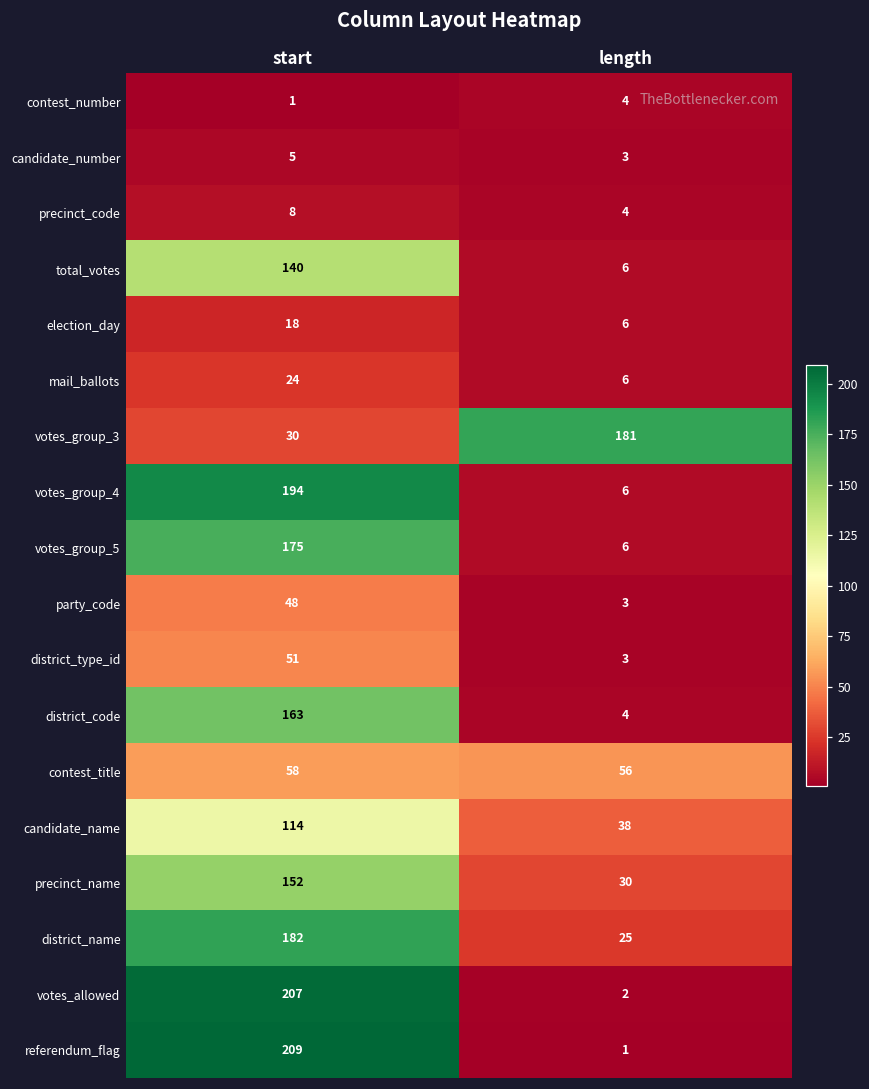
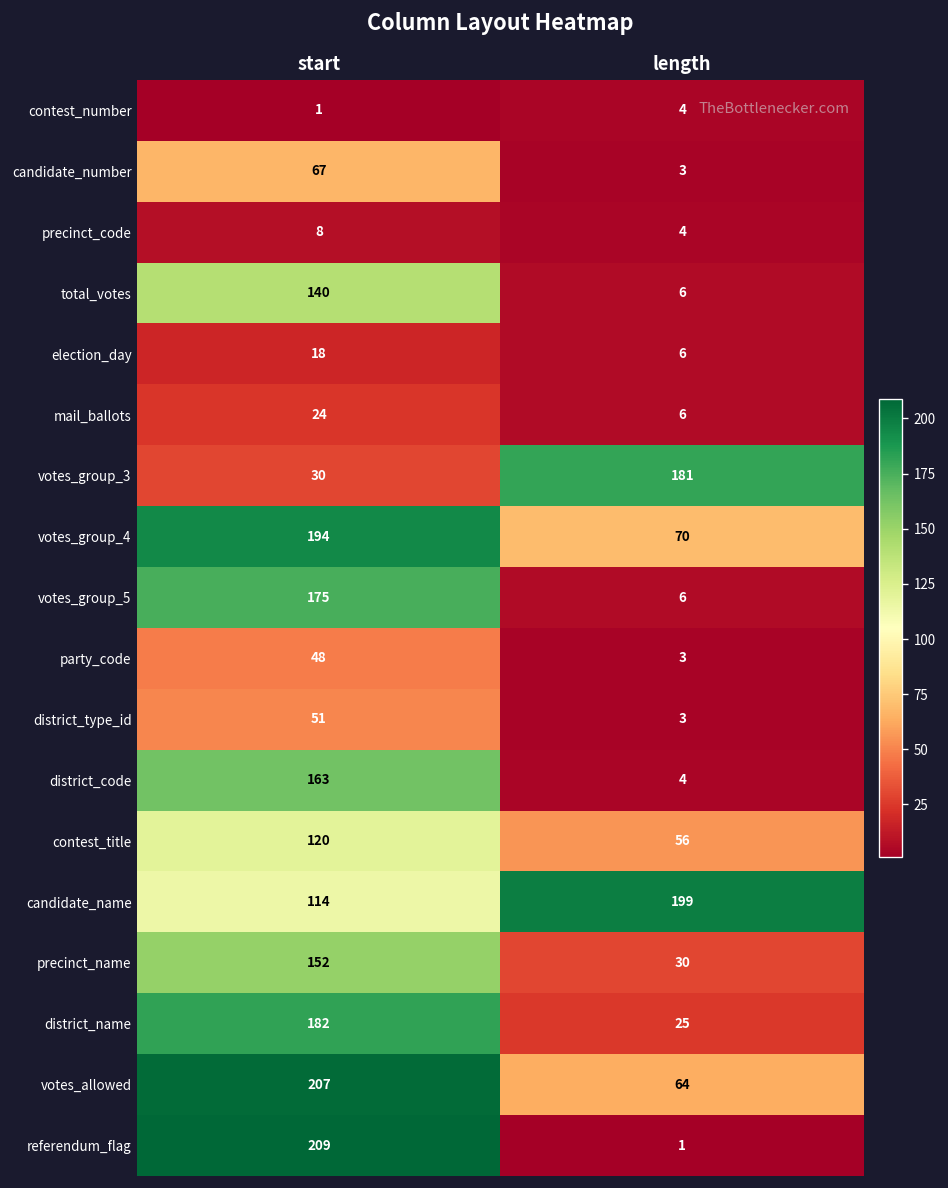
candidate_number, start: 5 -> 67
votes_group_4, length: 6 -> 70
contest_title, start: 58 -> 120
candidate_name, length: 38 -> 199
votes_allowed, length: 2 -> 64
